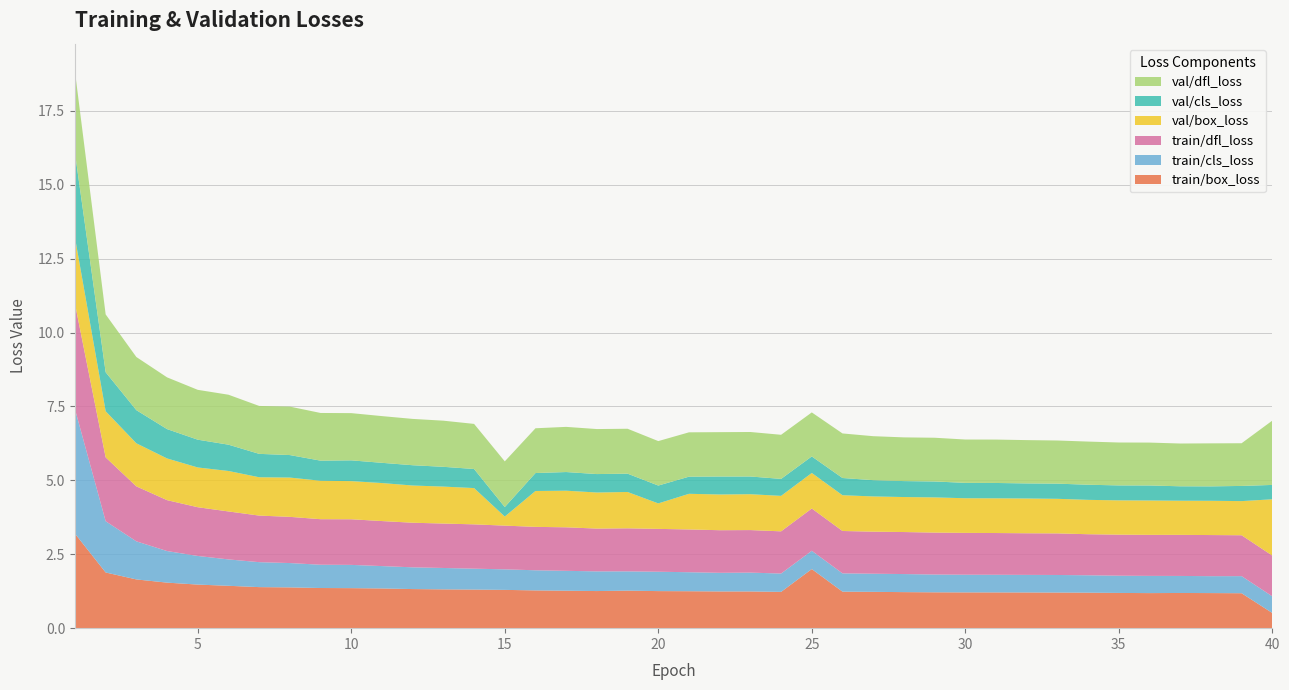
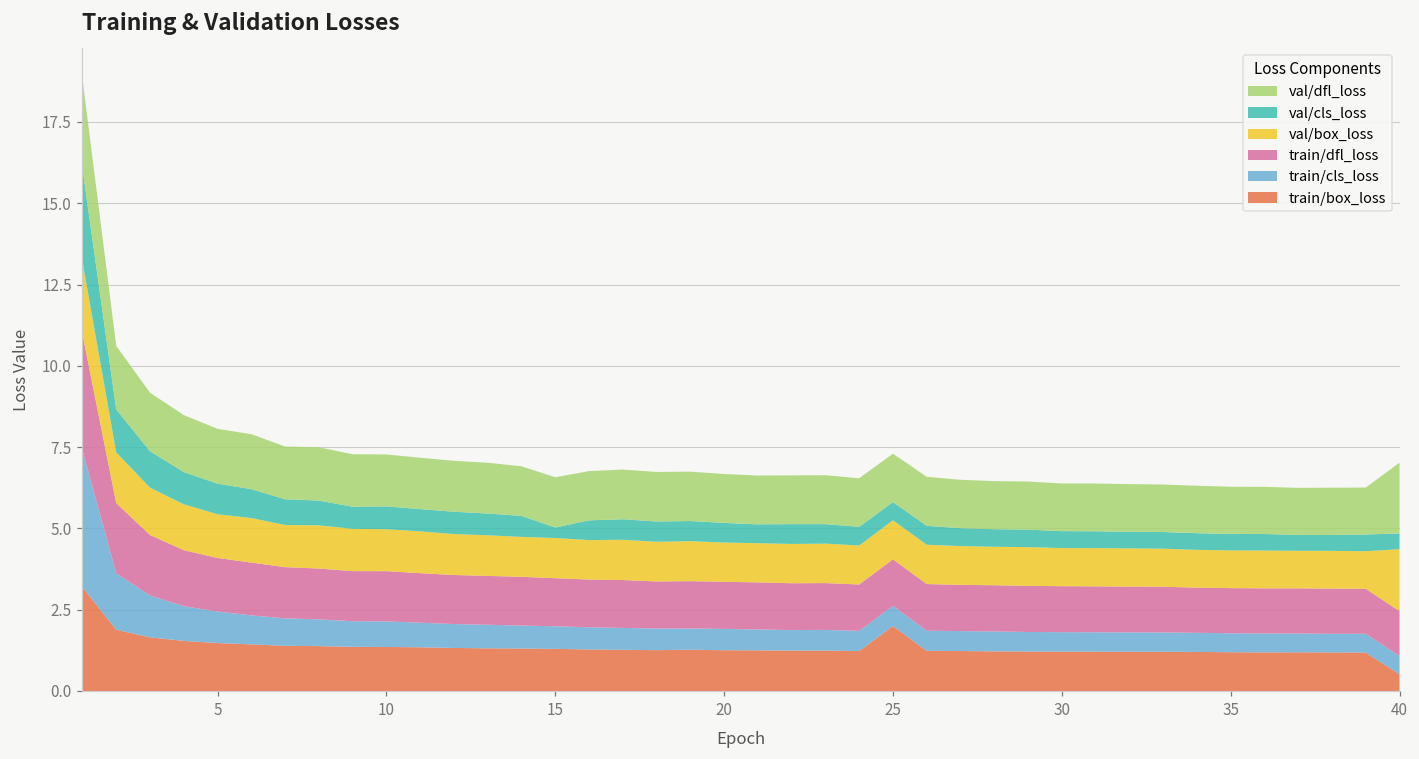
val/box_loss, 15: 0.3 -> 1.2
val/box_loss, 20: 0.9 -> 1.2
